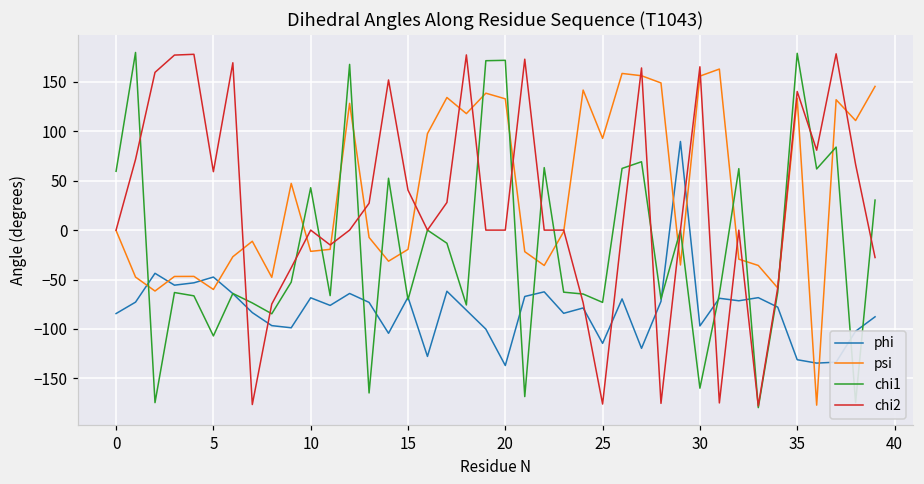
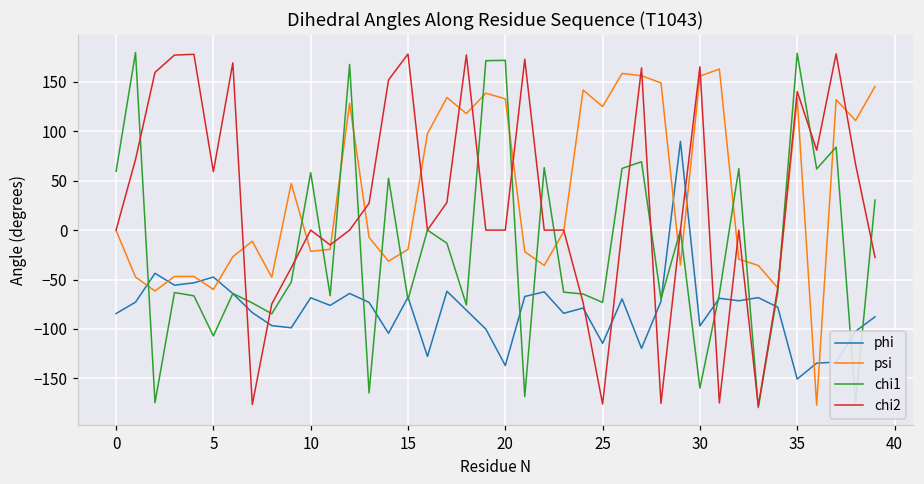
chi1, 10: 40 -> 60
chi2, 15: 40 -> 180
psi, 25: 90 -> 130
phi, 35: -130 -> -150
